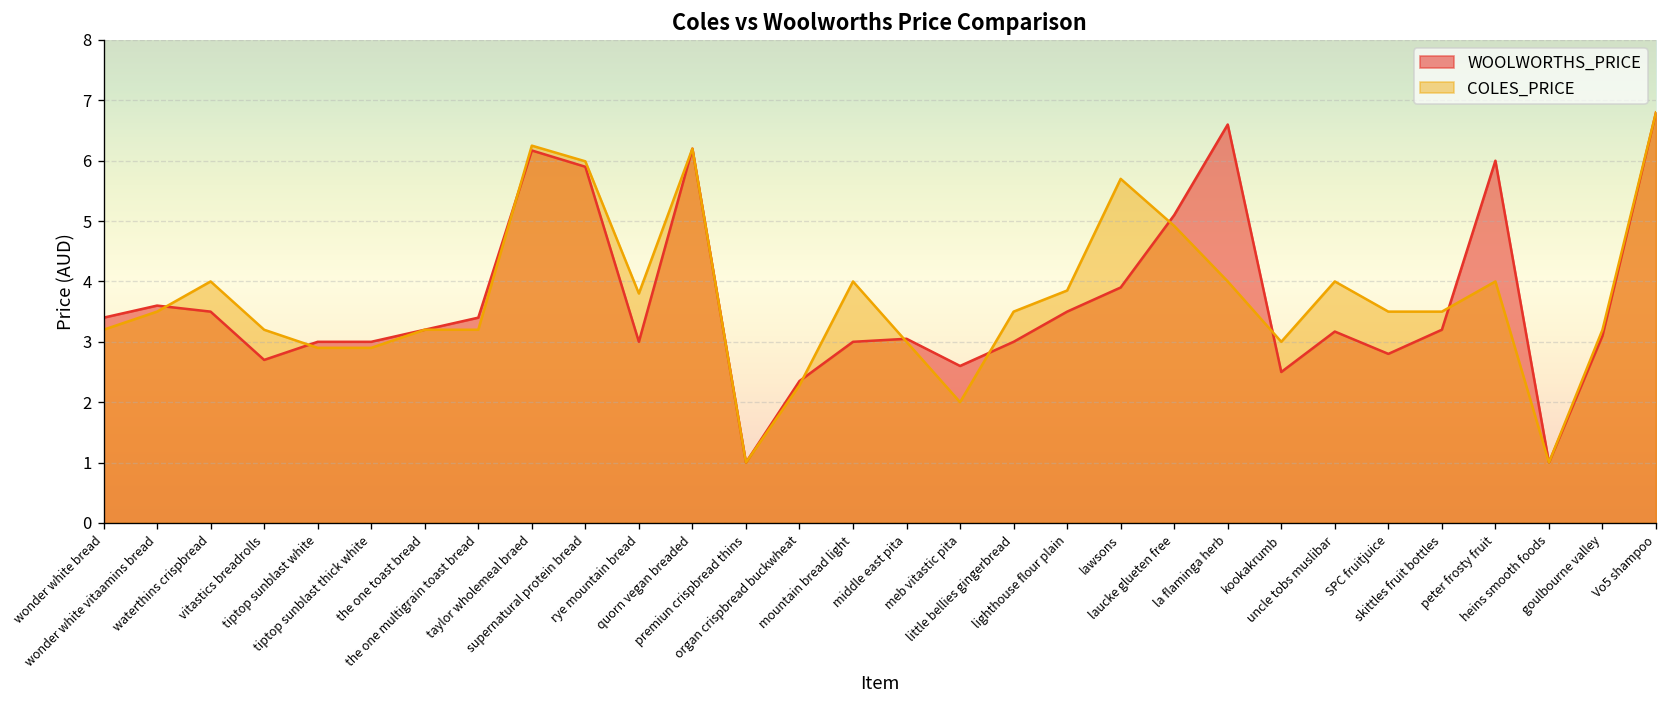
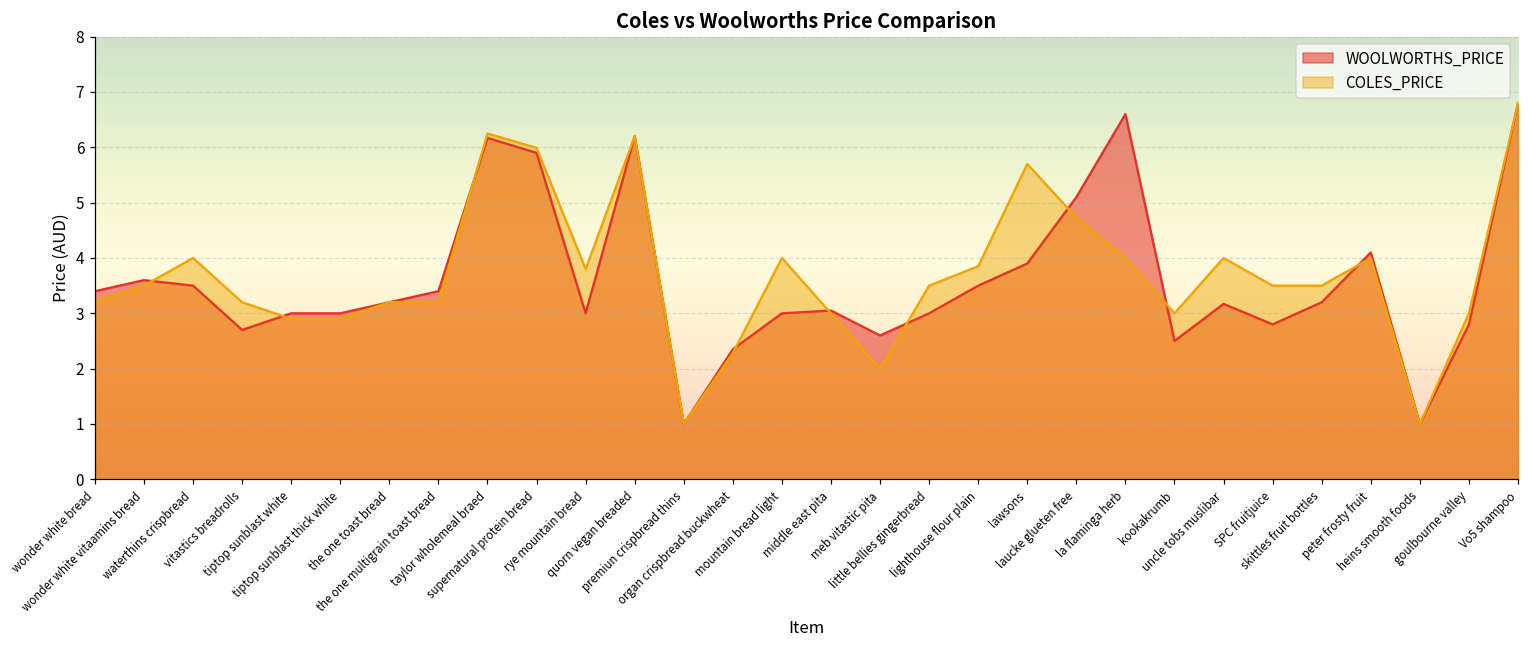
COLES_PRICE, laucke glueten free: 4.9 -> 4.7
WOOLWORTHS_PRICE, peter frosty fruit: 6.0 -> 4.1
WOOLWORTHS_PRICE, goulbourne valley: 3.1 -> 2.8
COLES_PRICE, goulbourne valley: 3.2 -> 3.0
